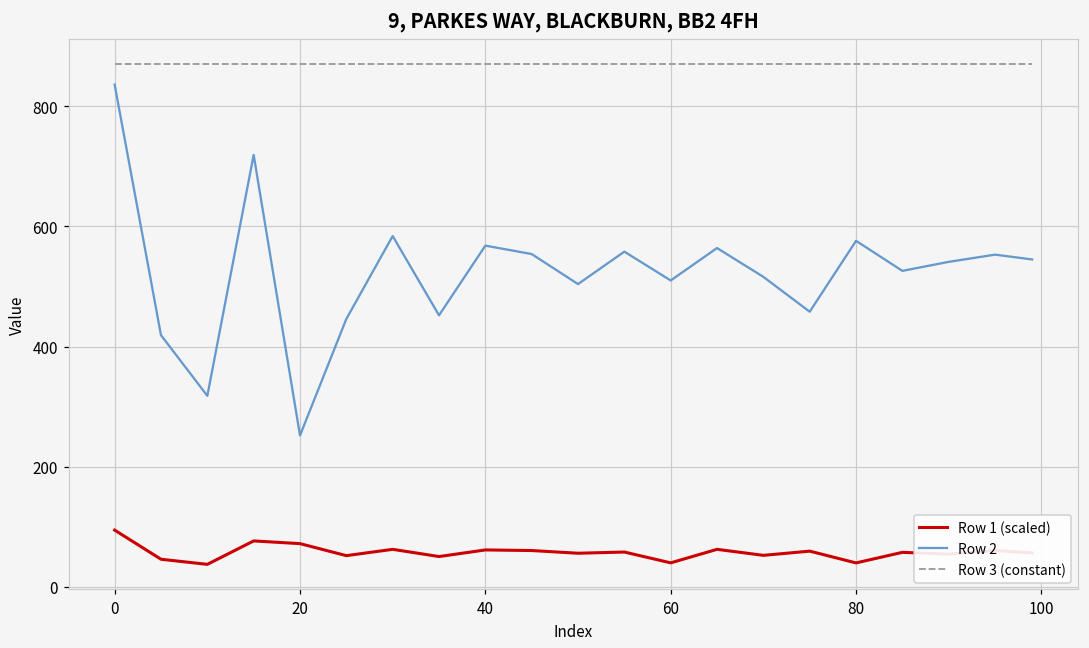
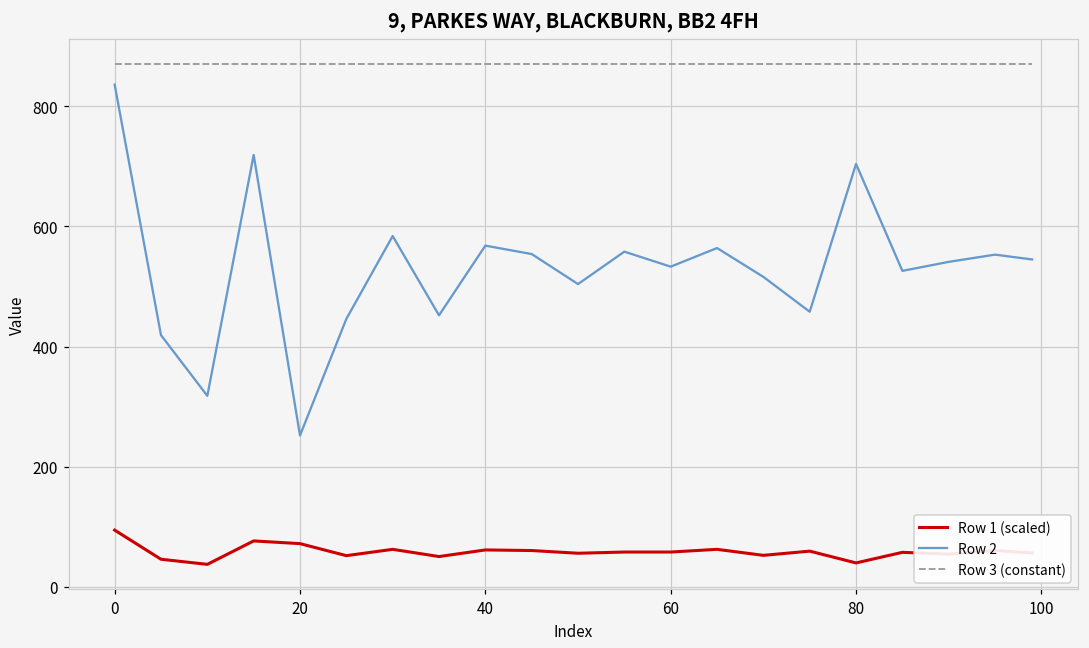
Row 1 (scaled), 60: 40 -> 60
Row 2, 60: 510 -> 530
Row 2, 80: 580 -> 700
